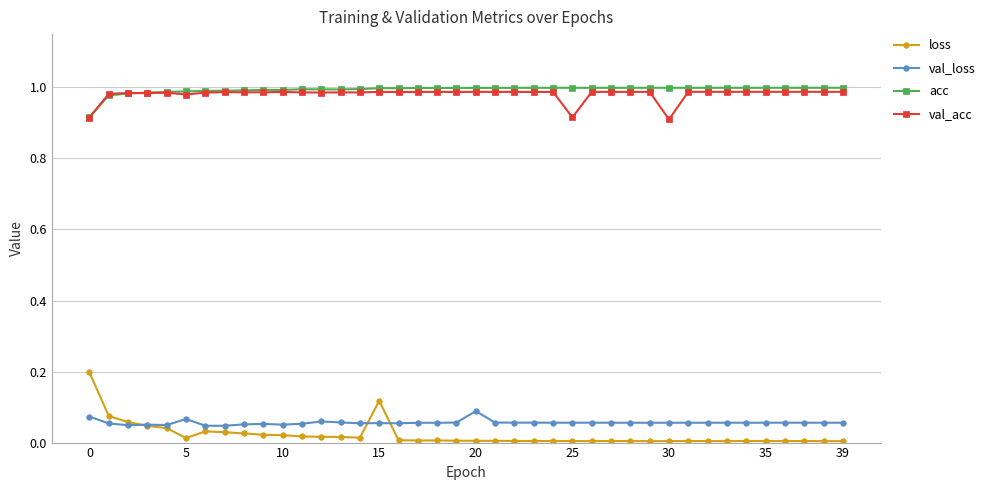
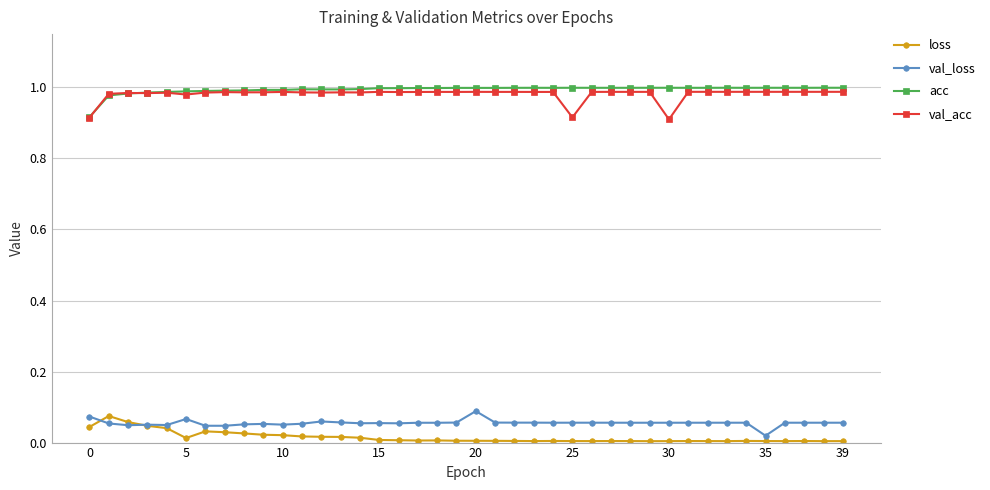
loss, 0: 0.20 -> 0.04
loss, 15: 0.12 -> 0.01
val_loss, 35: 0.06 -> 0.02
